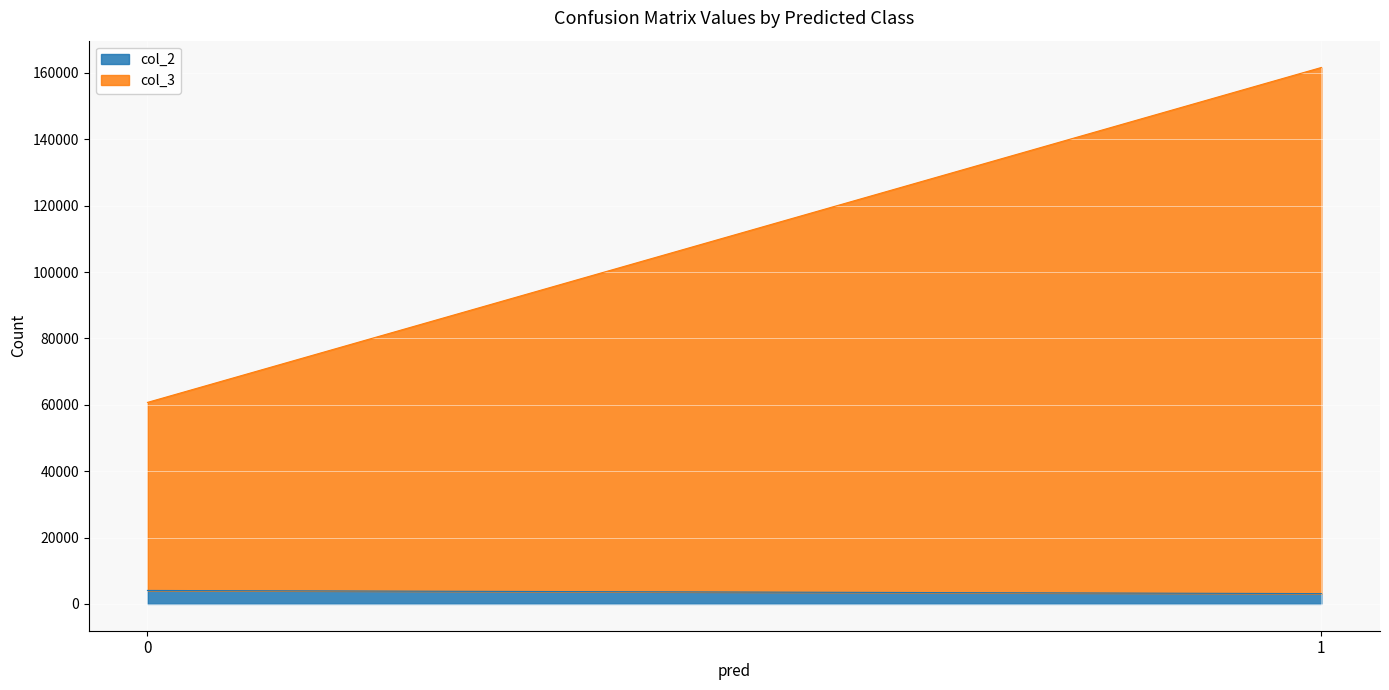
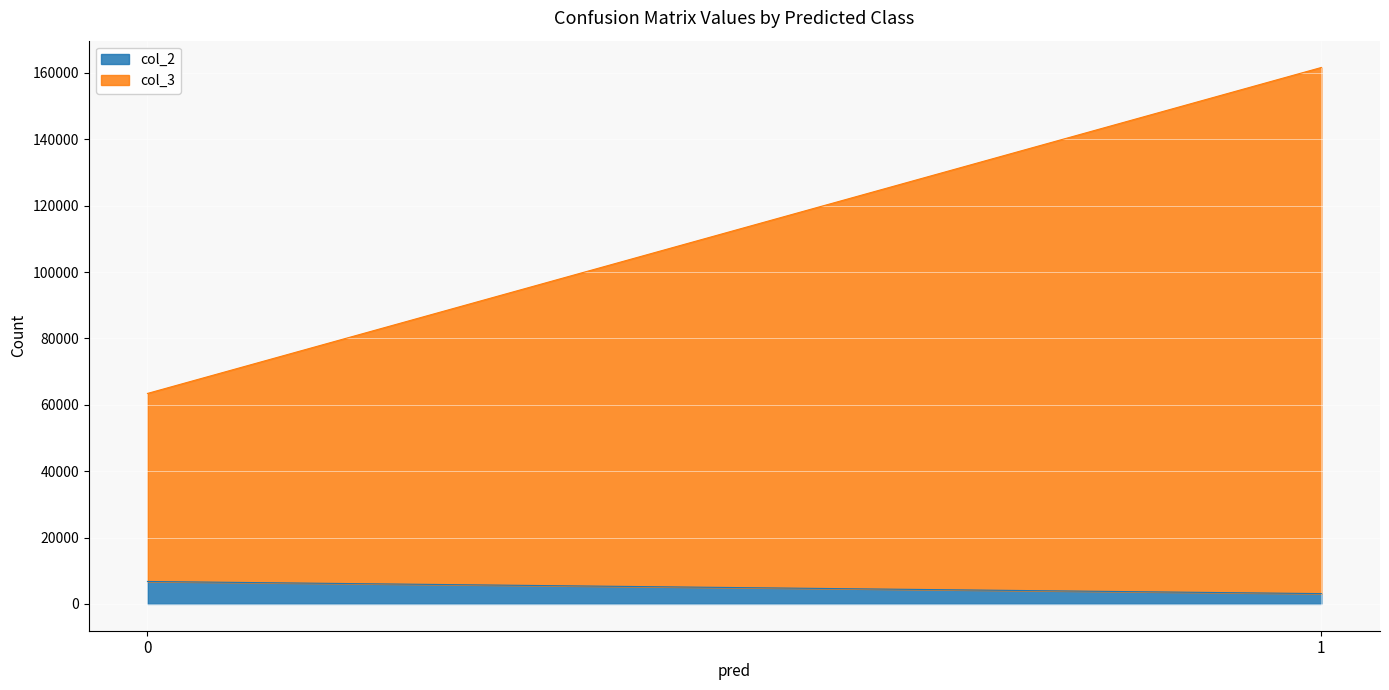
col_2, 0: 4000 -> 7000
